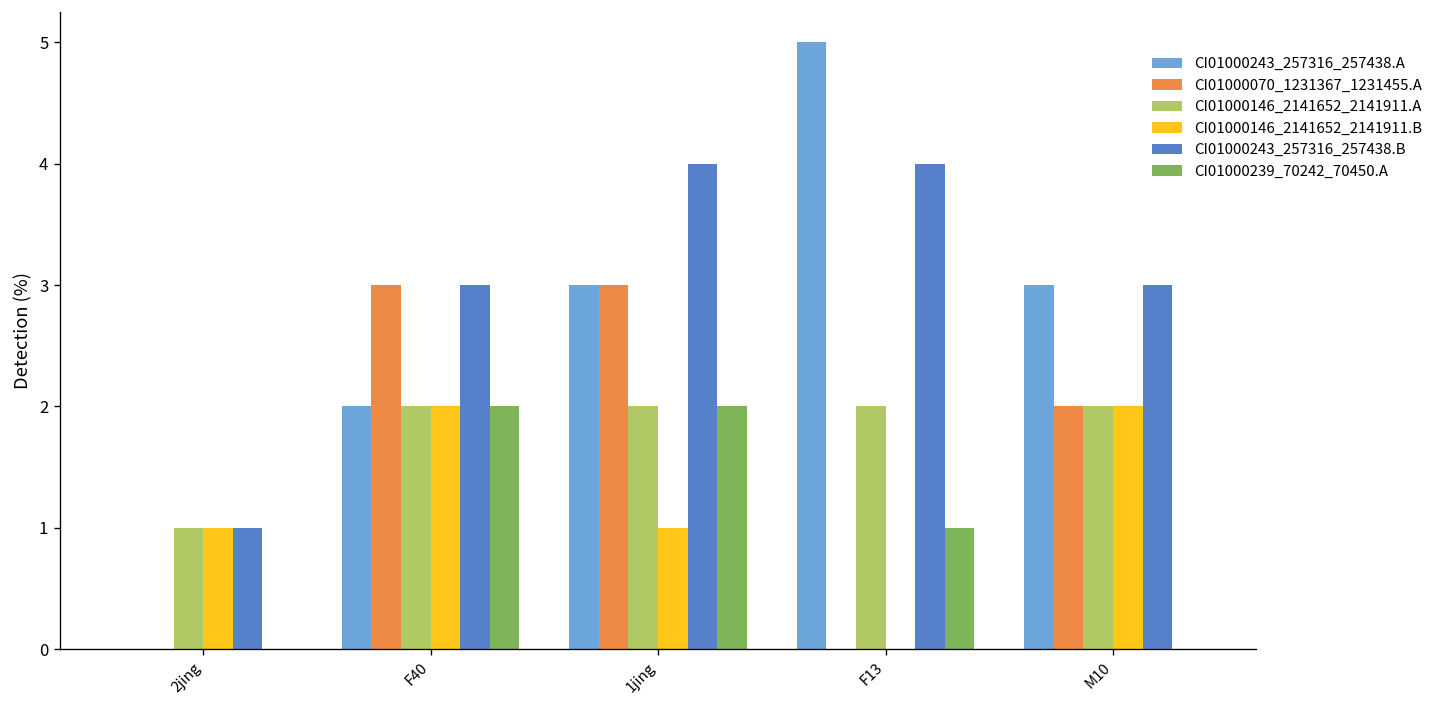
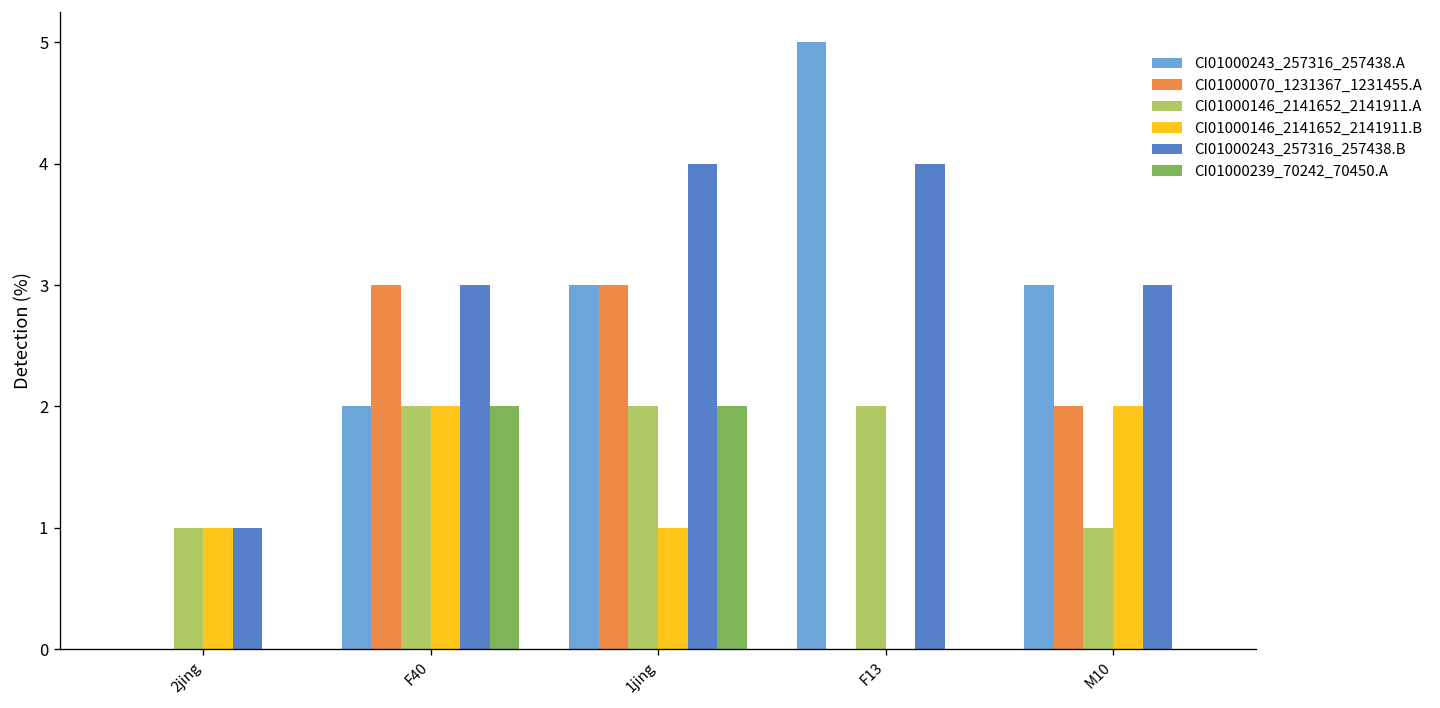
CI01000239_70242_70450.A, F13: 1 -> 0
CI01000146_2141652_2141911.A, M10: 2 -> 1
